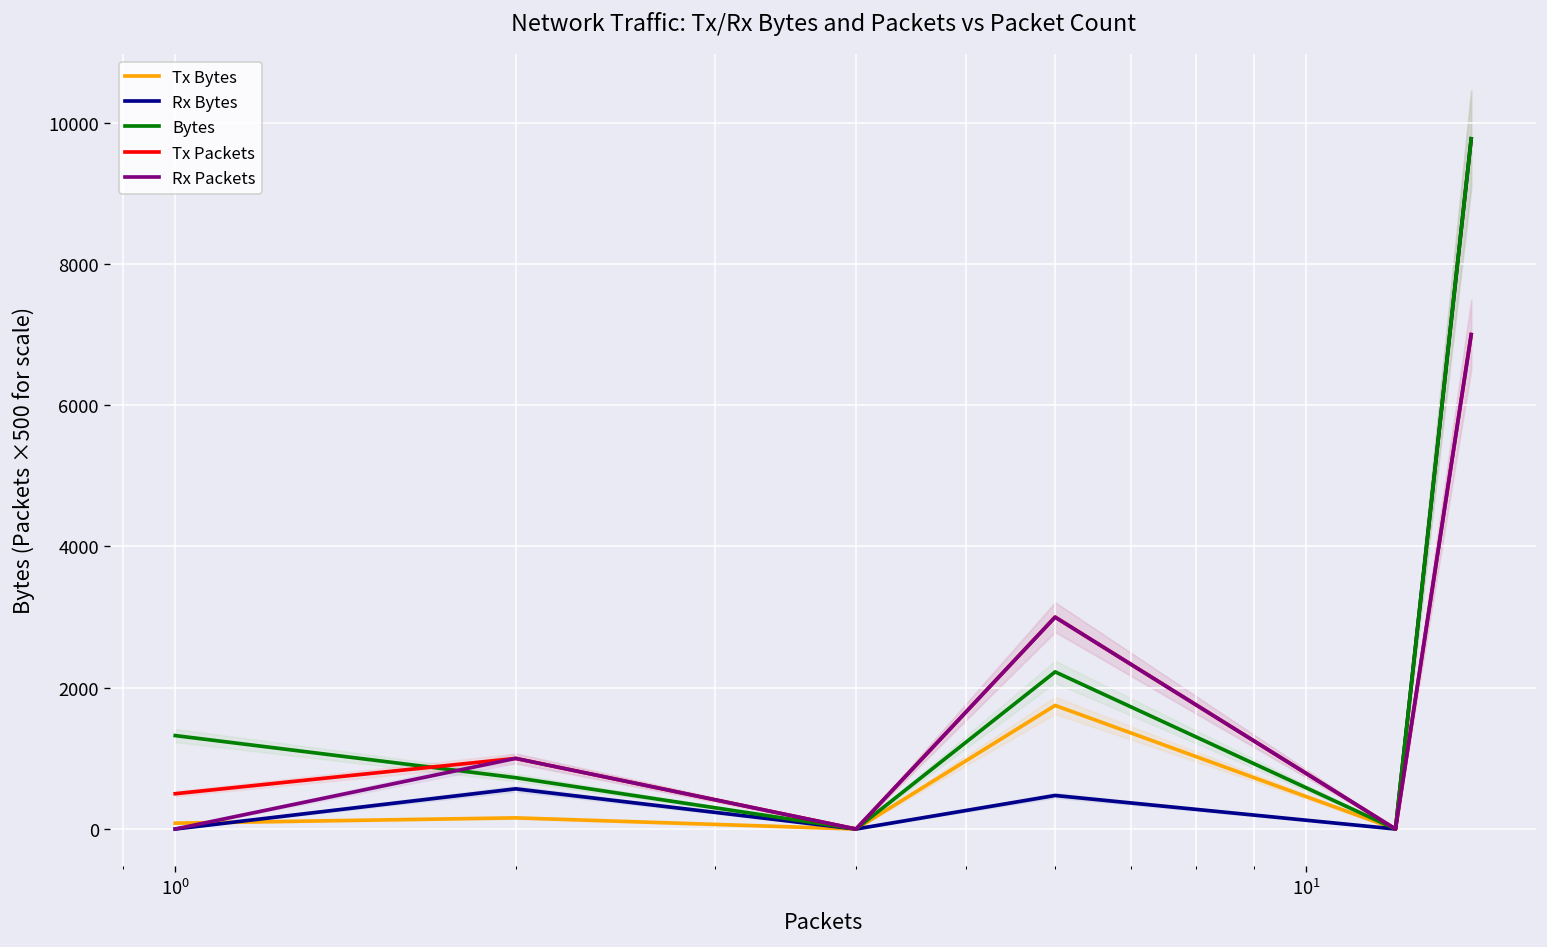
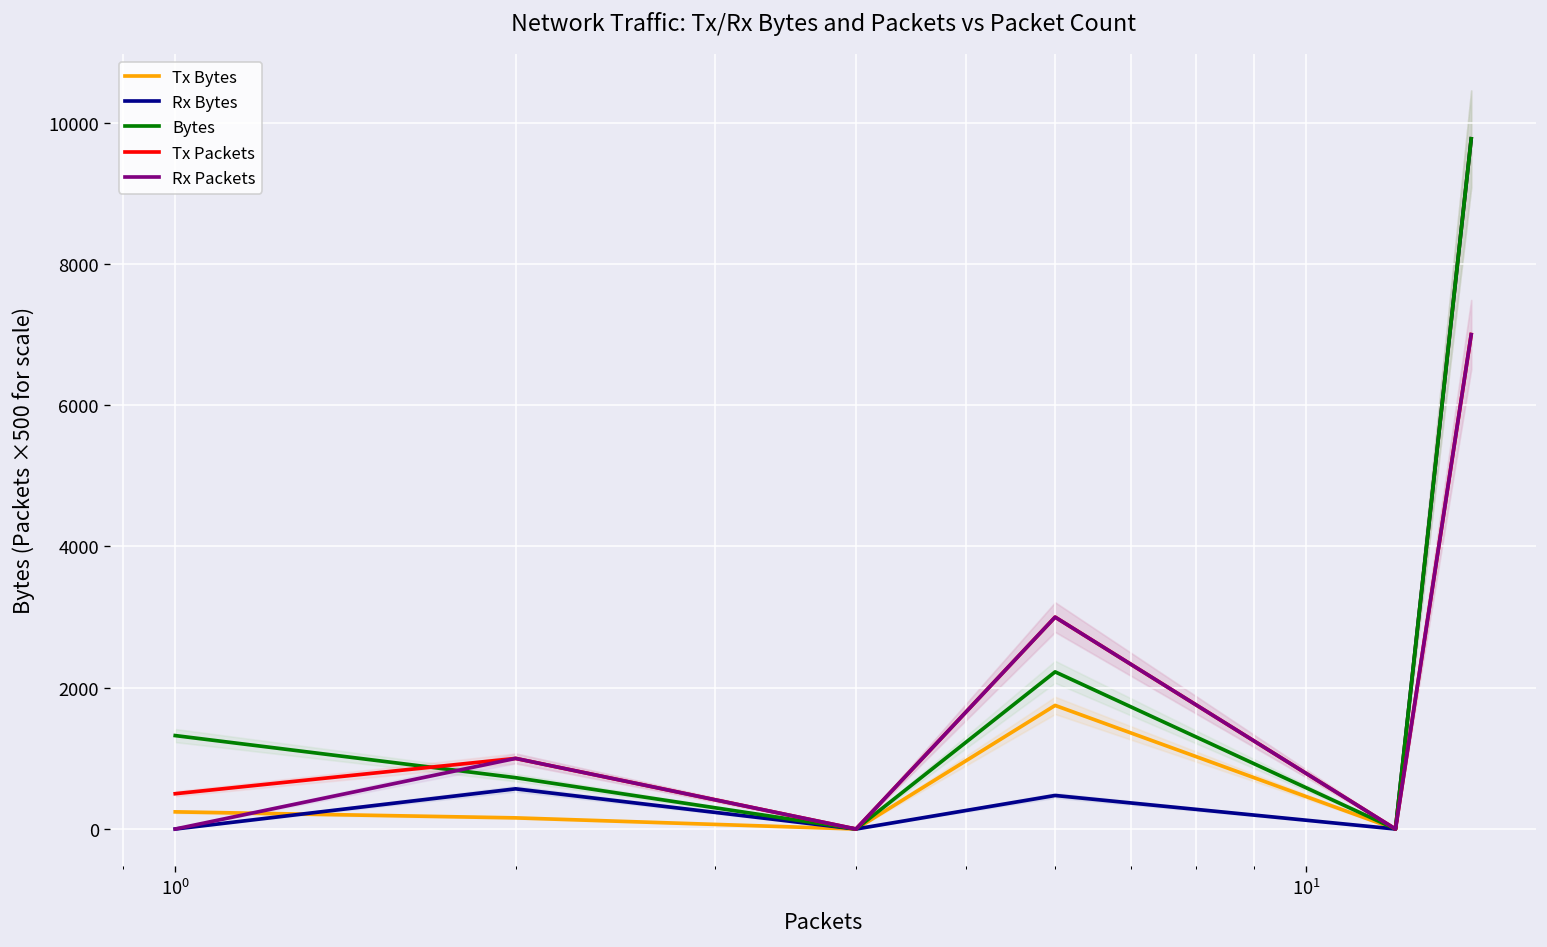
Tx Bytes, 10^0: 100 -> 200
